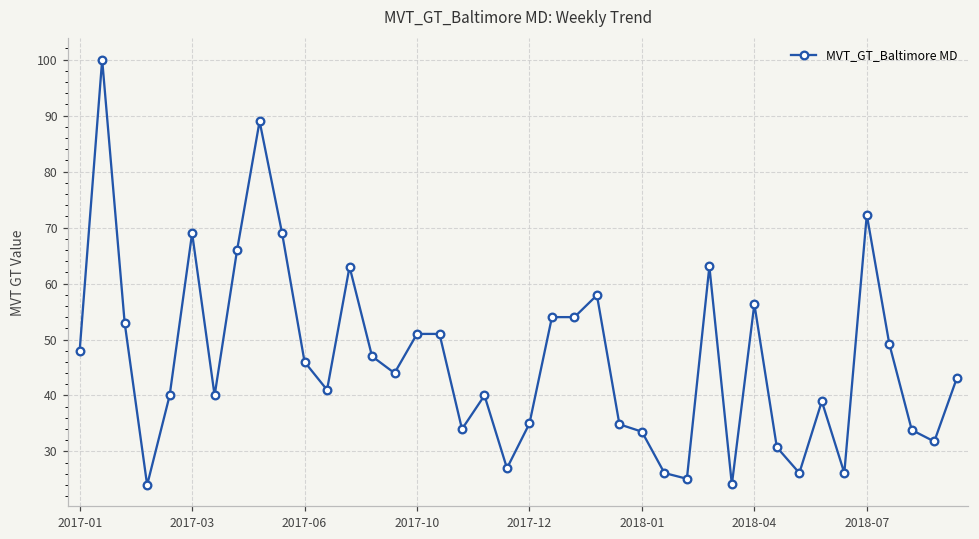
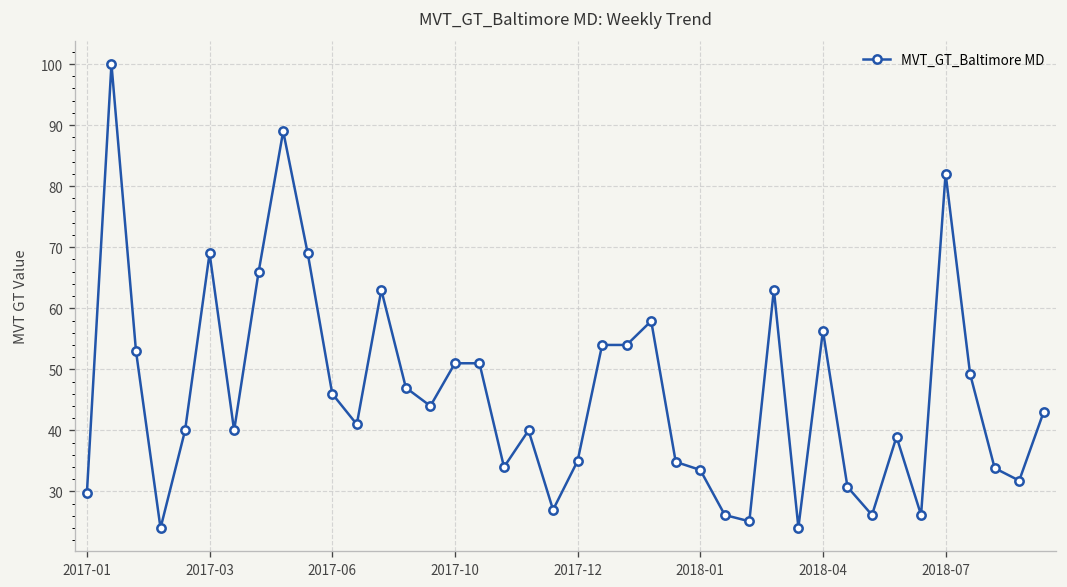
2017-01: 48 -> 30
2018-07: 72 -> 82
